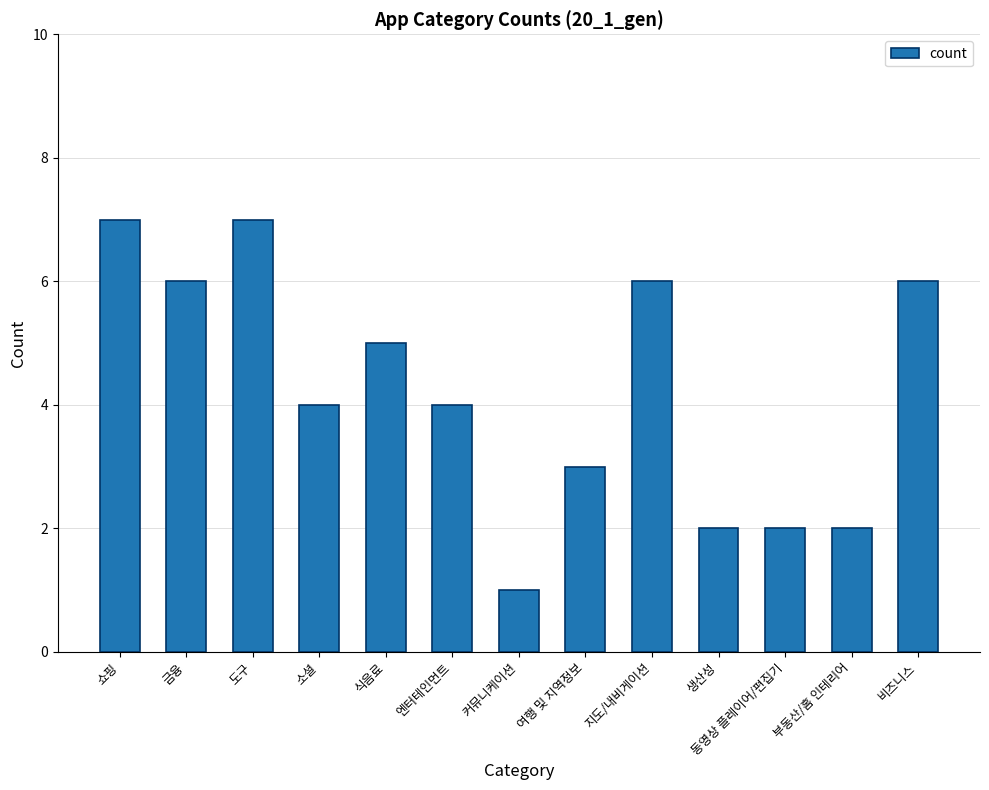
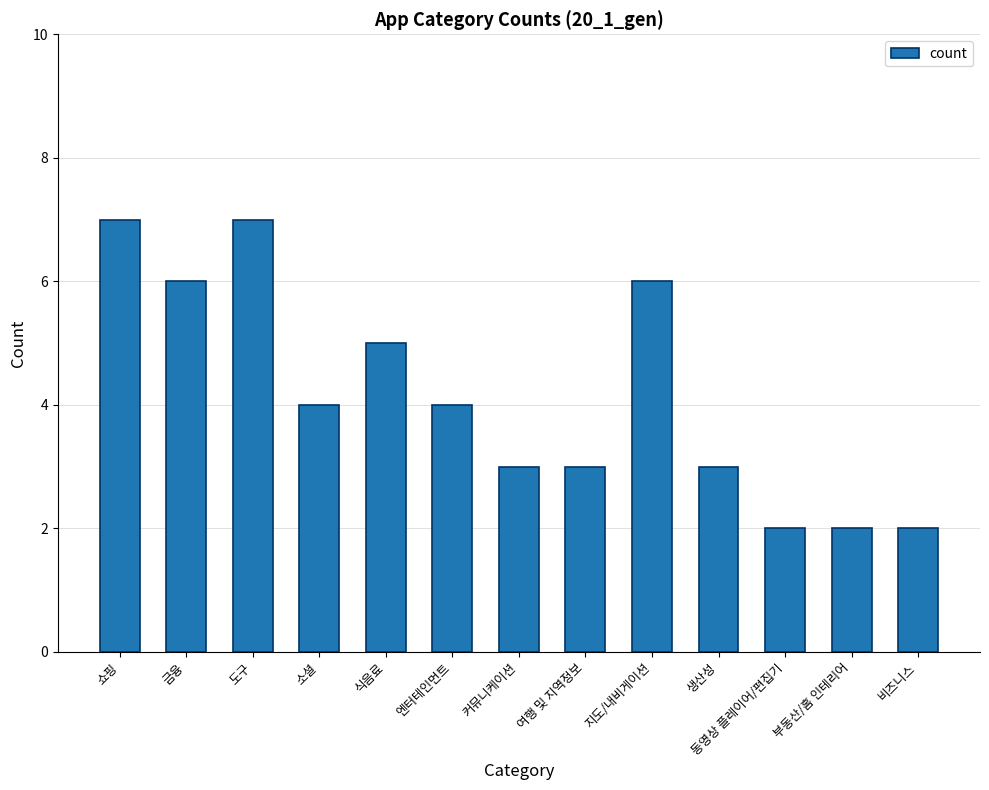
커뮤니케이션: 1 -> 3
생산성: 2 -> 3
비즈니스: 6 -> 2
